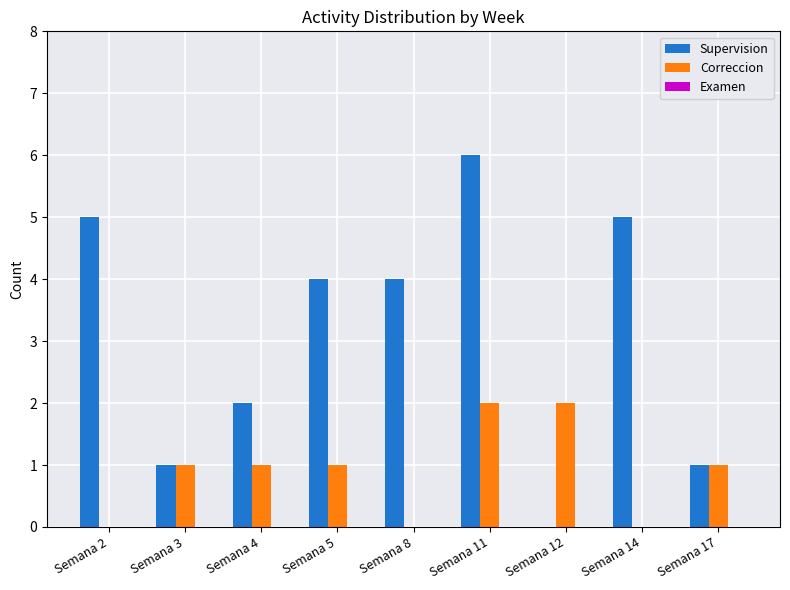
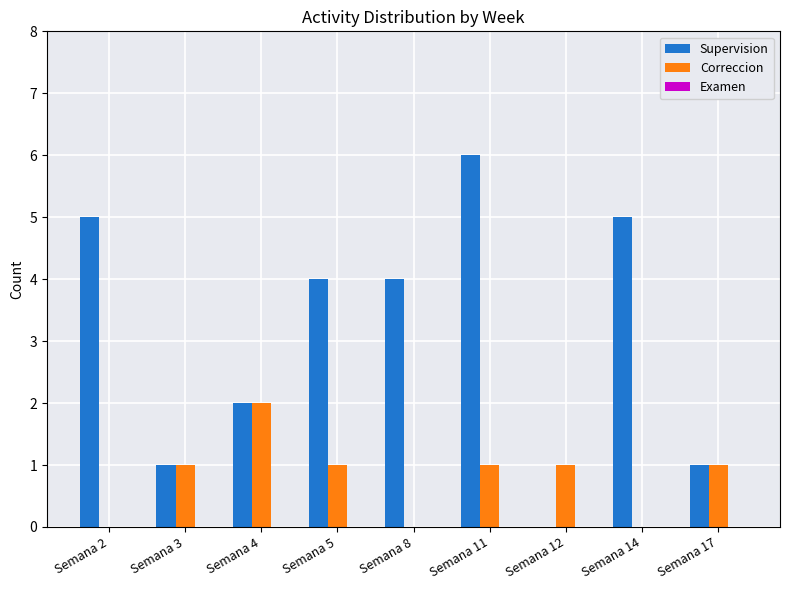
Correccion, Semana 4: 1 -> 2
Correccion, Semana 11: 2 -> 1
Correccion, Semana 12: 2 -> 1
